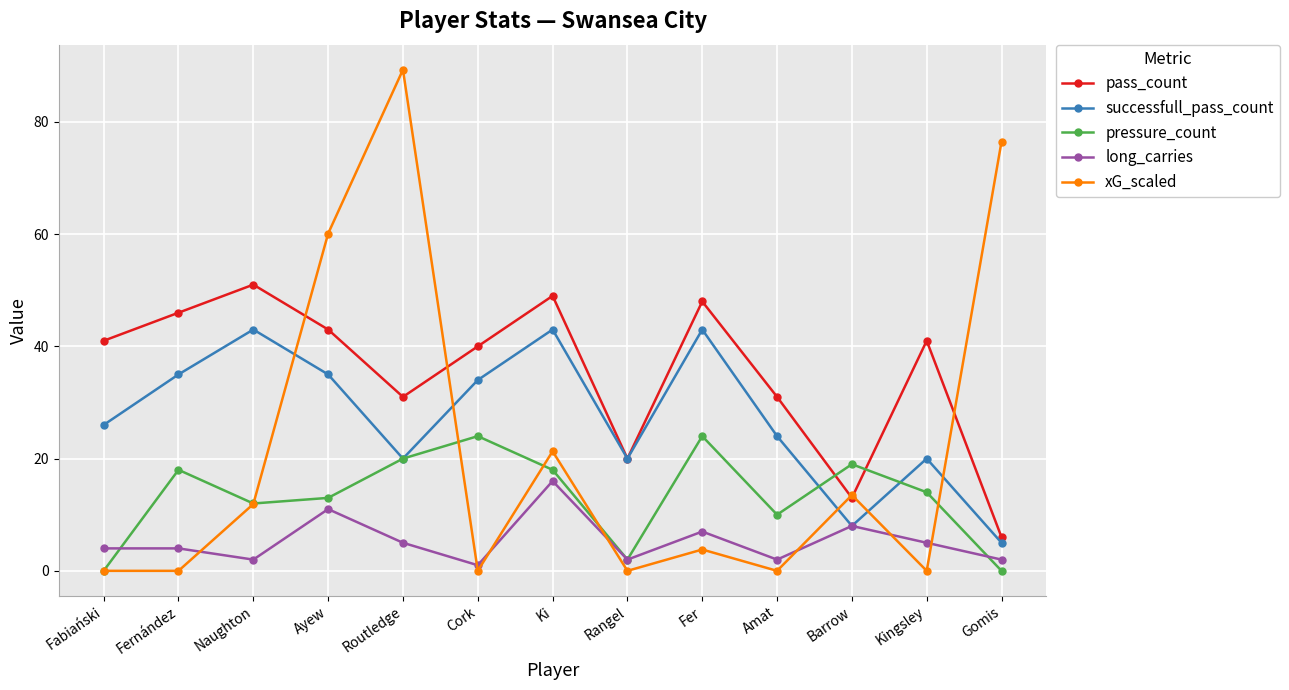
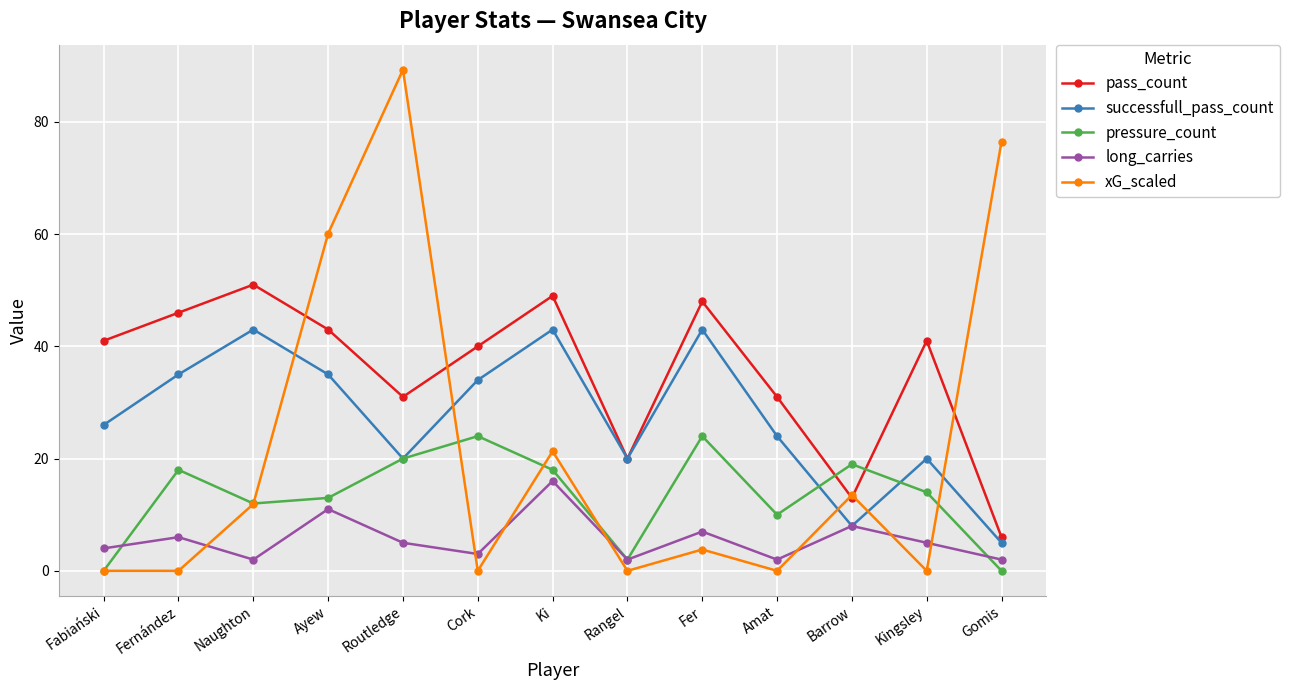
long_carries, Fernández: 4 -> 6
long_carries, Cork: 1 -> 3
